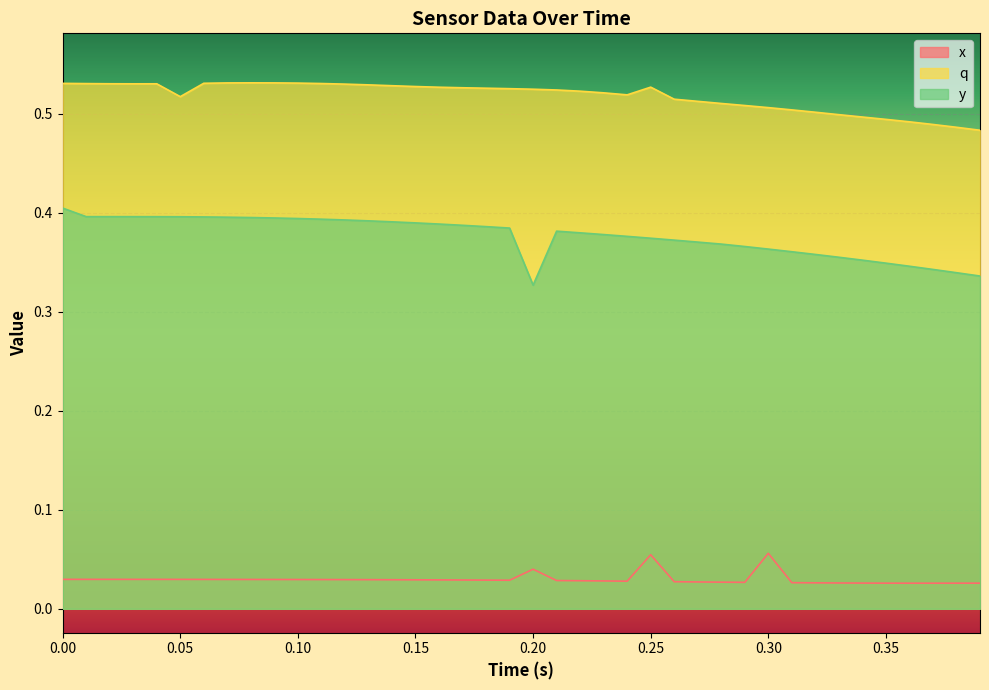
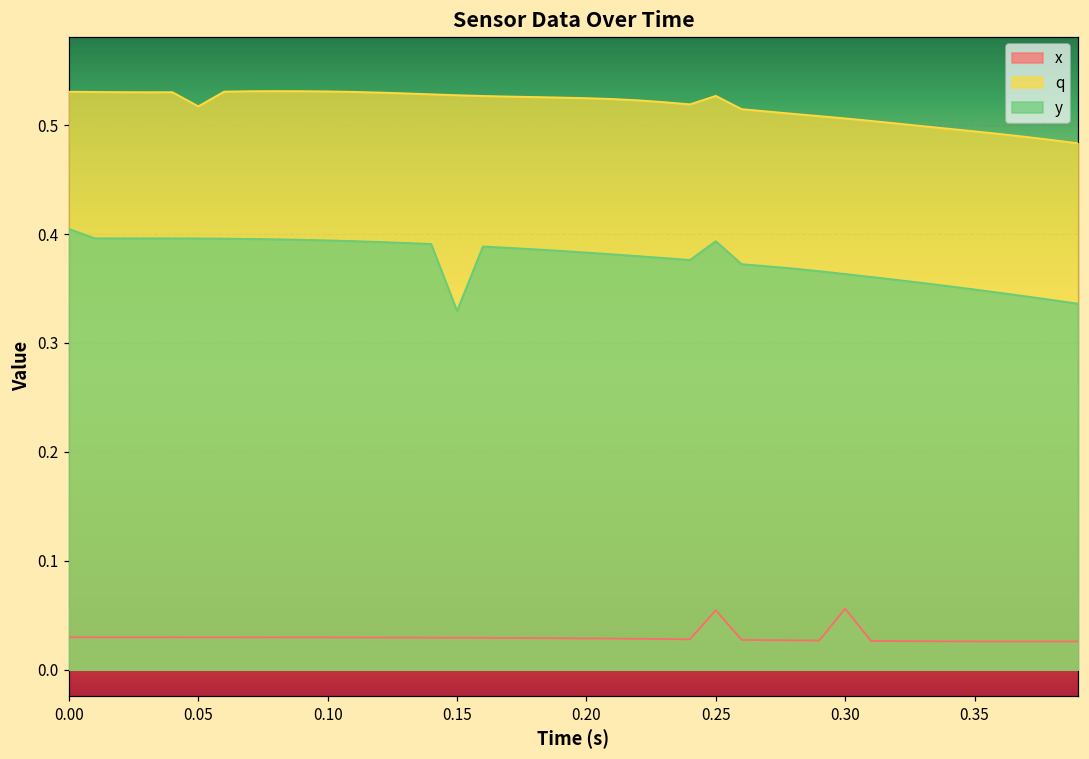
y, 0.15: 0.39 -> 0.33
x, 0.20: 0.04 -> 0.03
y, 0.20: 0.33 -> 0.38
y, 0.25: 0.37 -> 0.39
